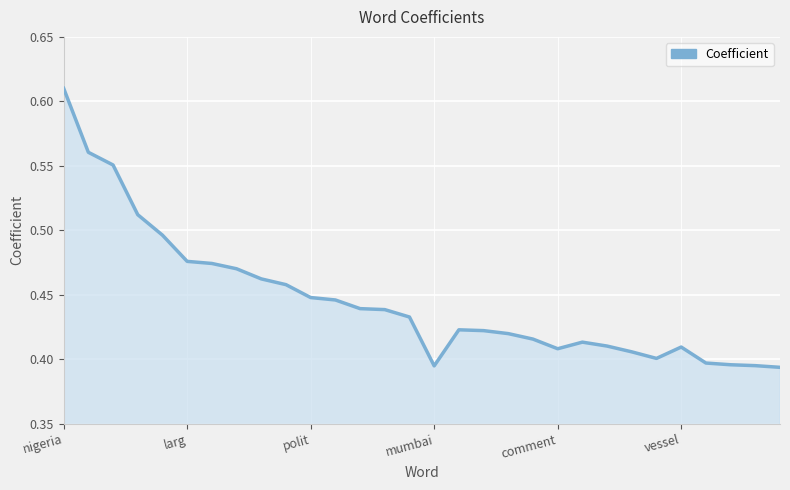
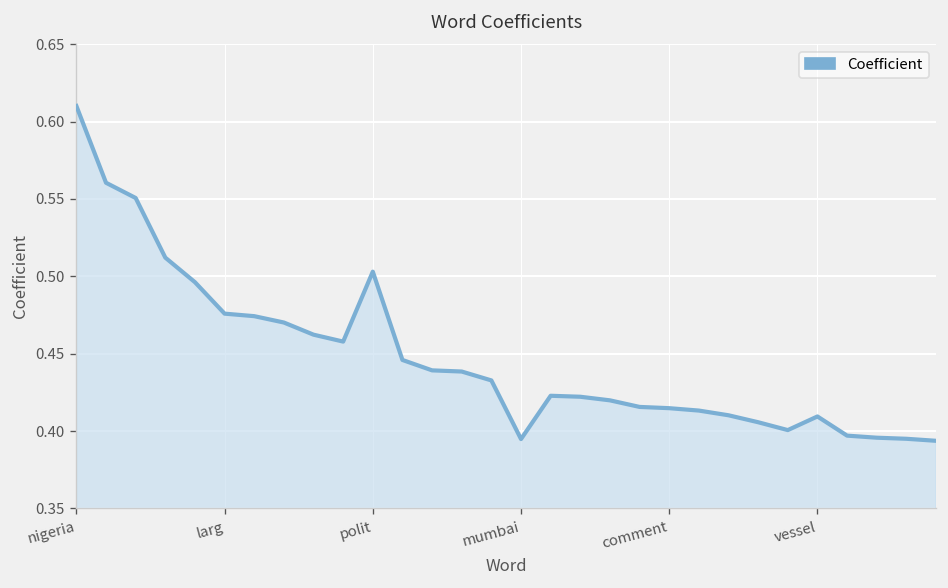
polit: 0.448 -> 0.503
comment: 0.408 -> 0.415
